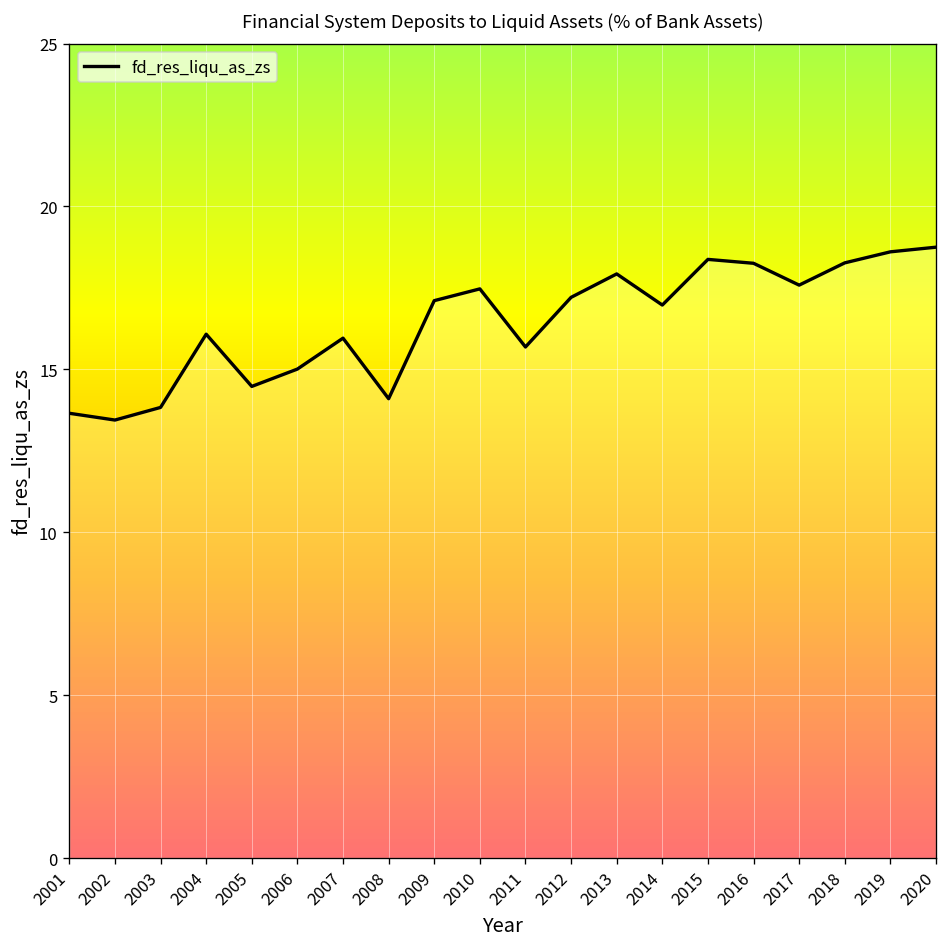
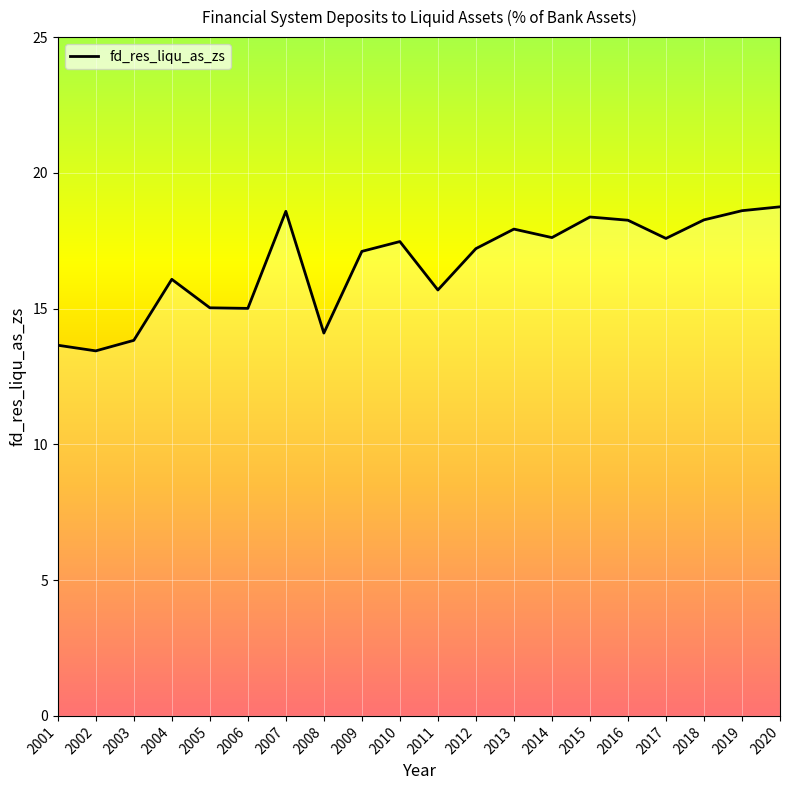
2005: 14.5 -> 15.0
2007: 16.0 -> 18.6
2014: 17.0 -> 17.6
